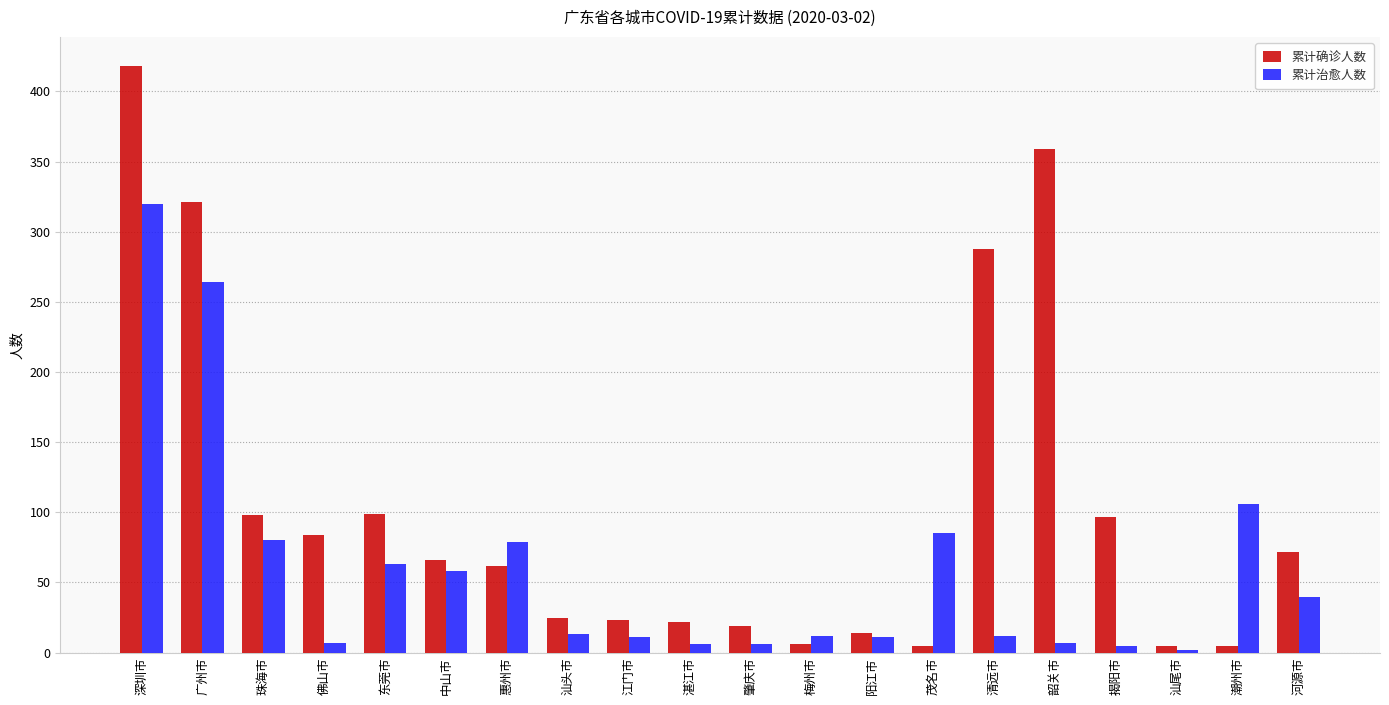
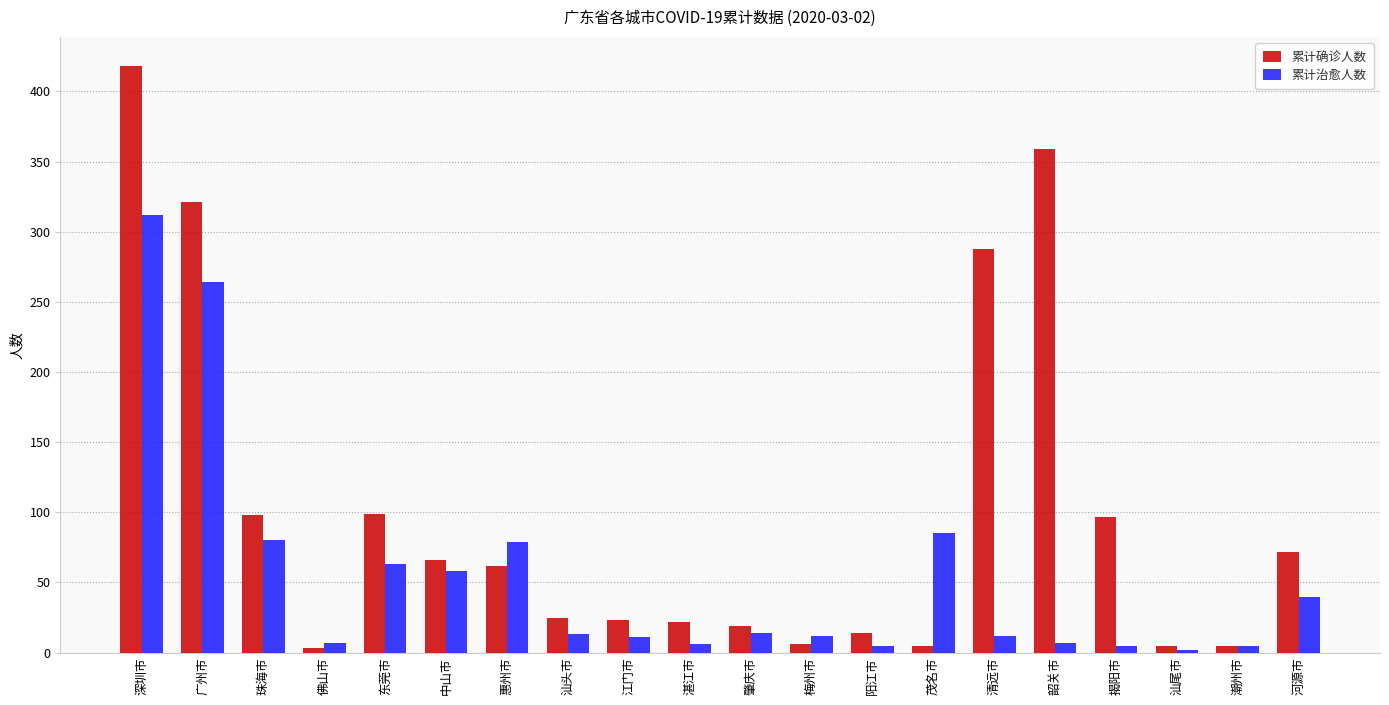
累计治愈人数, 深圳市: 320 -> 312
累计确诊人数, 佛山市: 84 -> 3
累计治愈人数, 肇庆市: 6 -> 14
累计治愈人数, 阳江市: 11 -> 5
累计治愈人数, 潮州市: 106 -> 5
